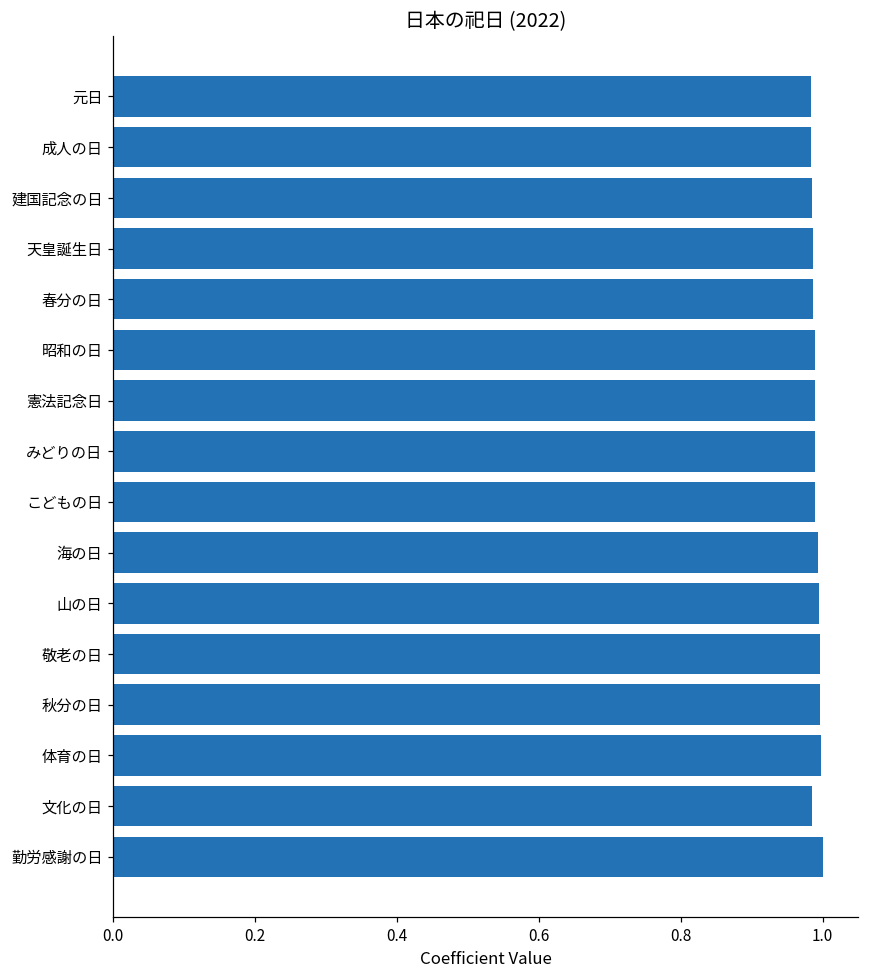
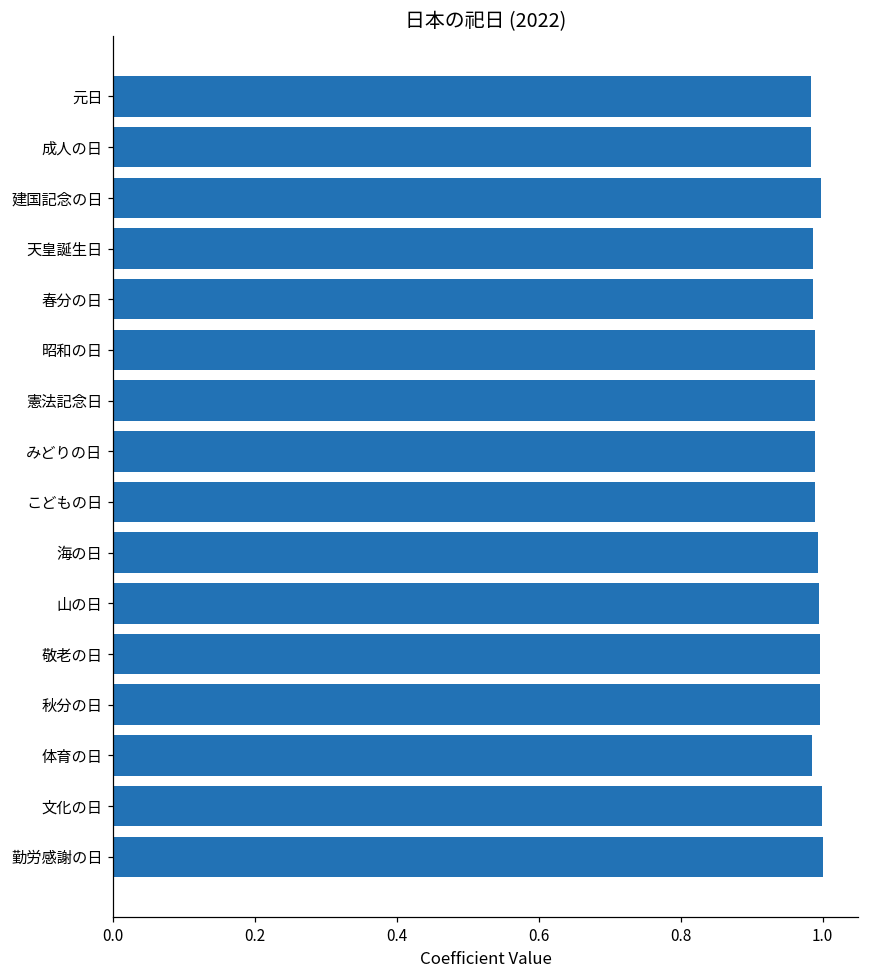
建国記念の日: 0.99 -> 1.00
体育の日: 1.00 -> 0.98
文化の日: 0.99 -> 1.00
